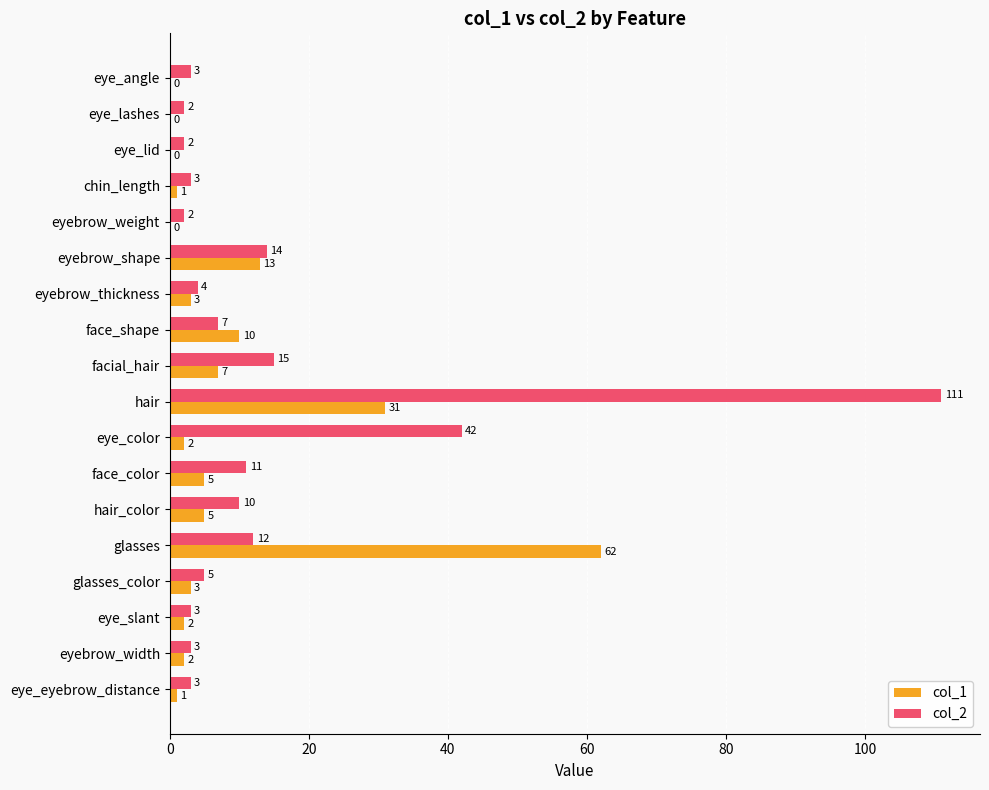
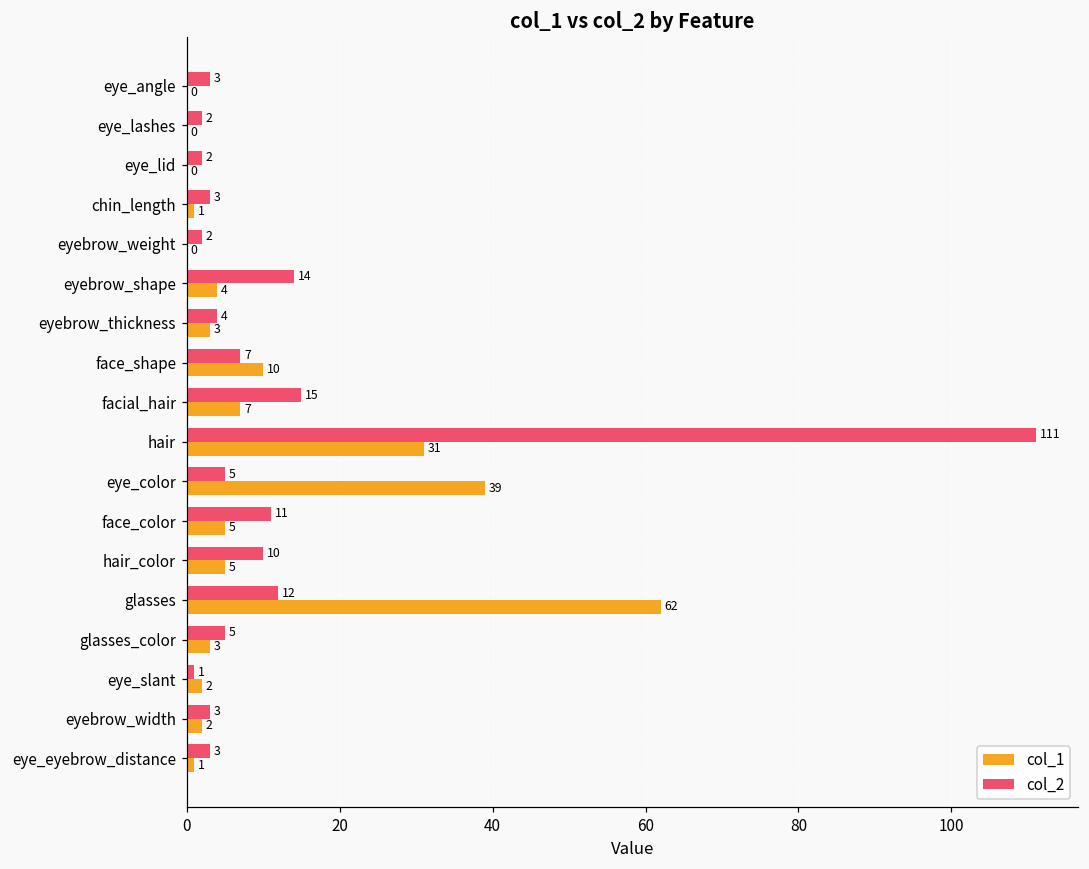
col_1, eyebrow_shape: 13 -> 4
col_2, eye_color: 42 -> 5
col_1, eye_color: 2 -> 39
col_2, eye_slant: 3 -> 1
